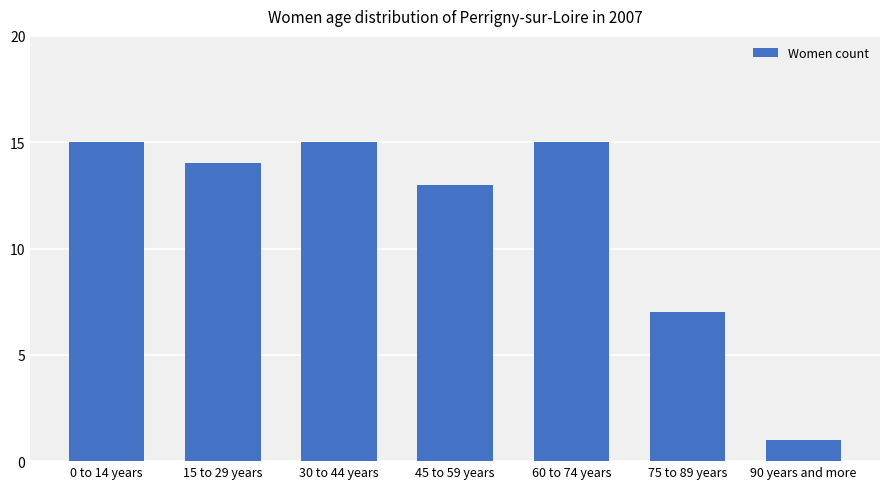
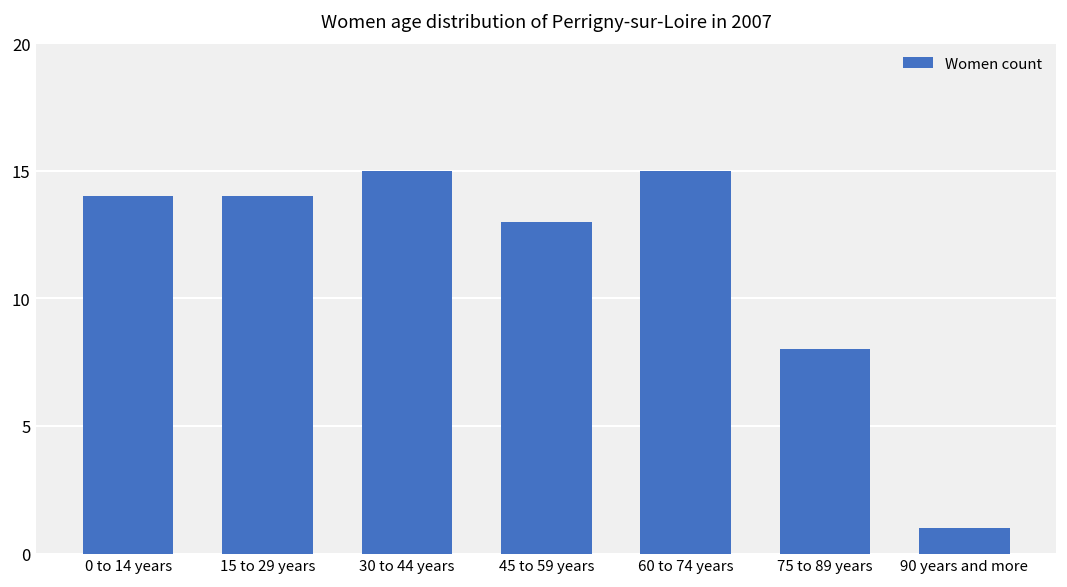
0 to 14 years: 15 -> 14
75 to 89 years: 7 -> 8
